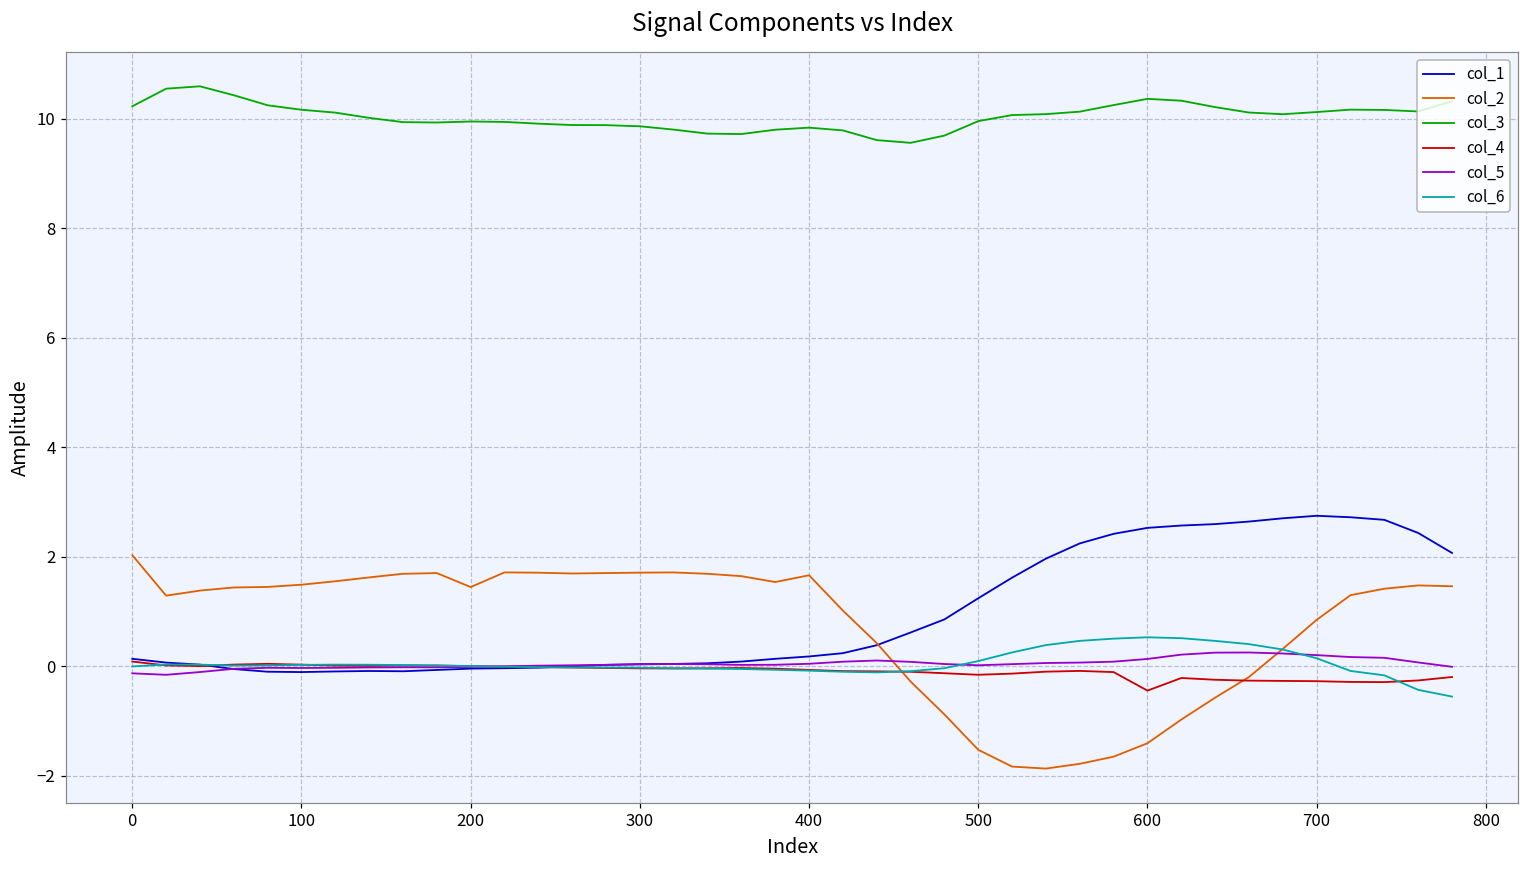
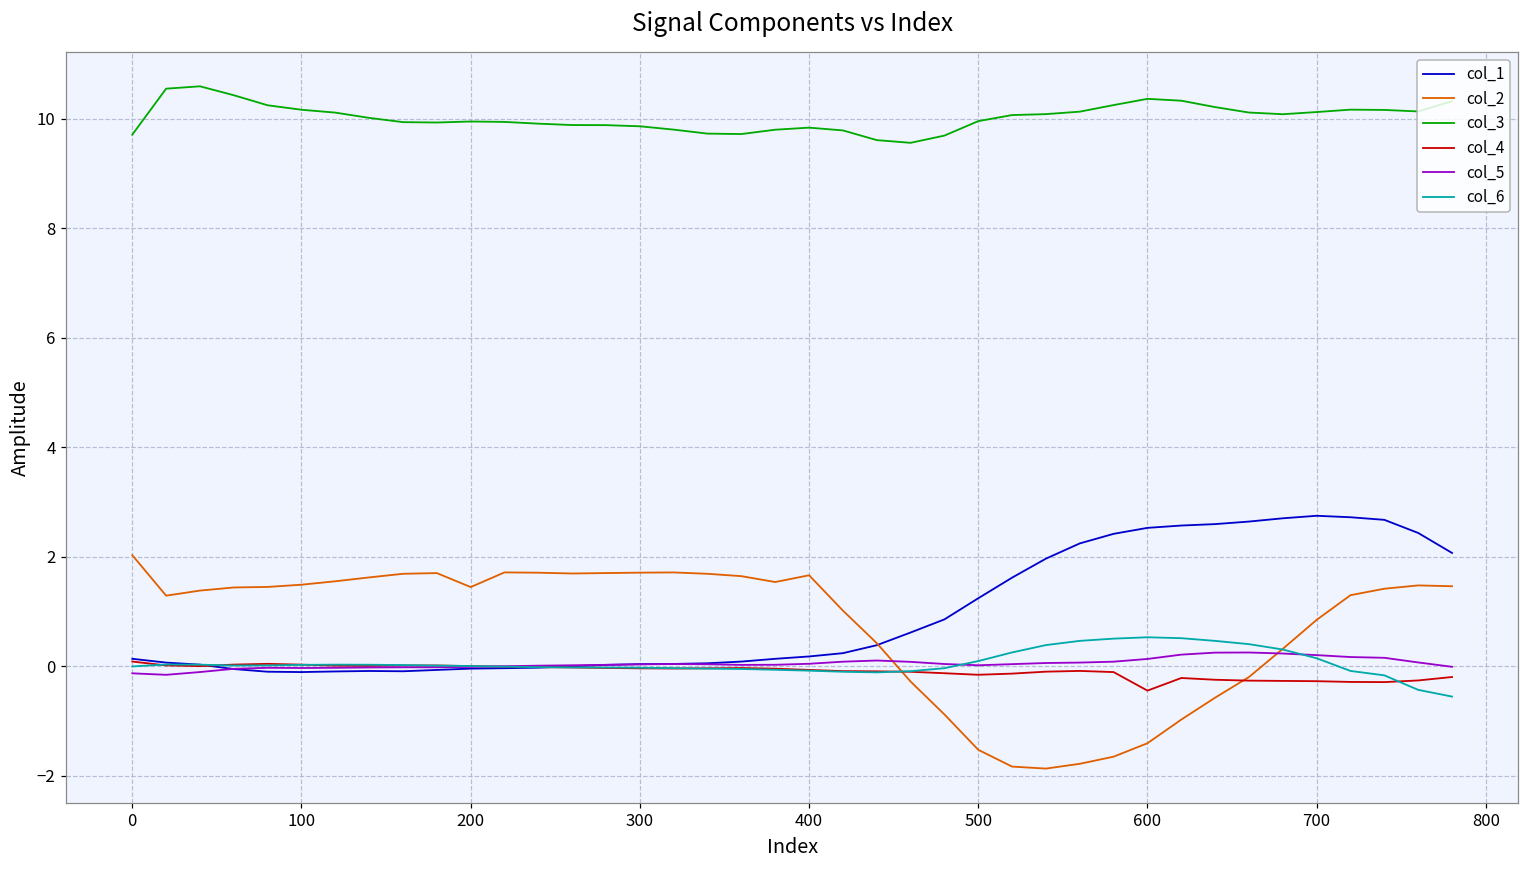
col_3, 0: 10.2 -> 9.7
